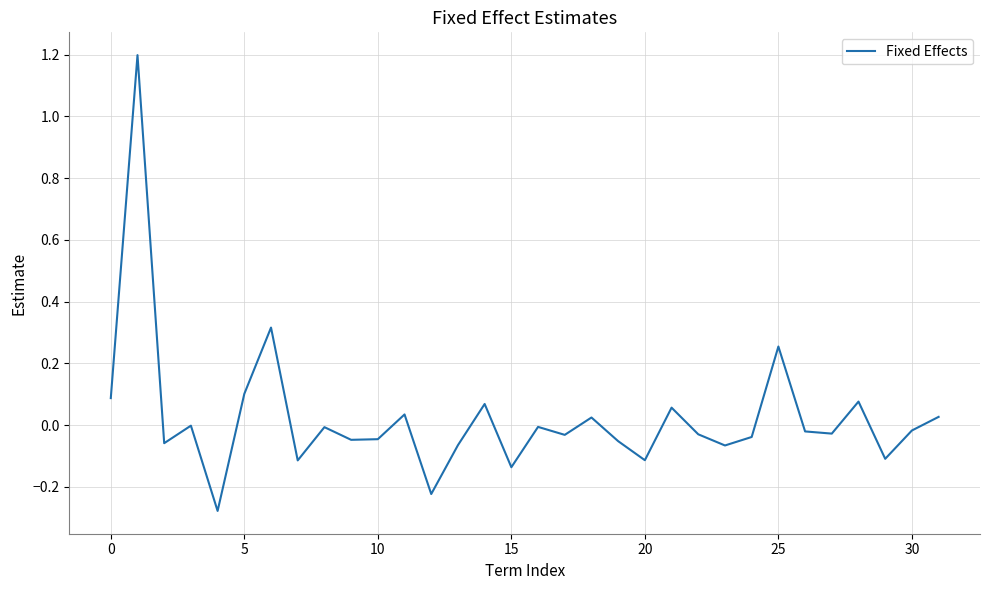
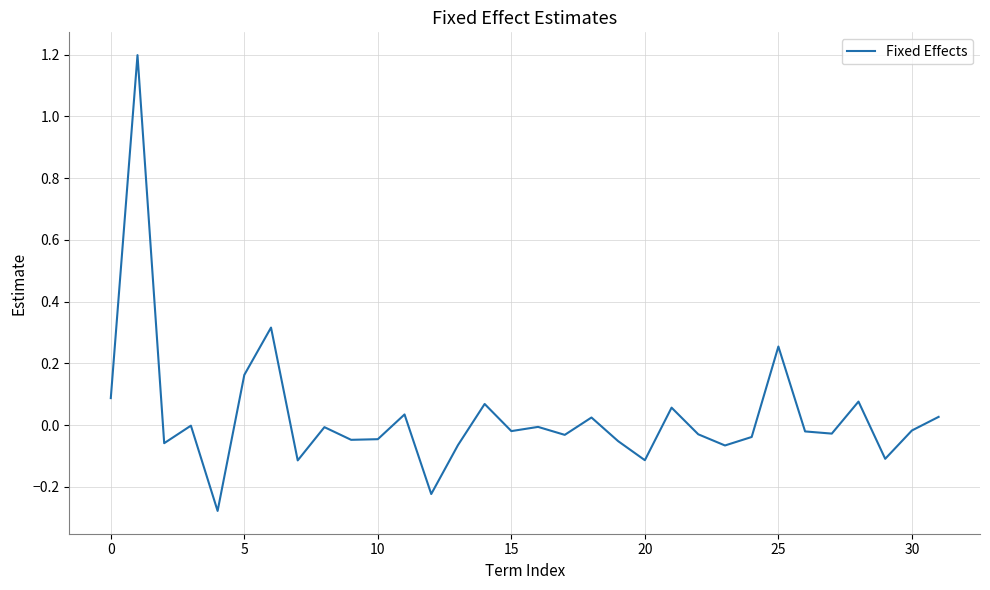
5: 0.10 -> 0.16
15: -0.14 -> -0.02
